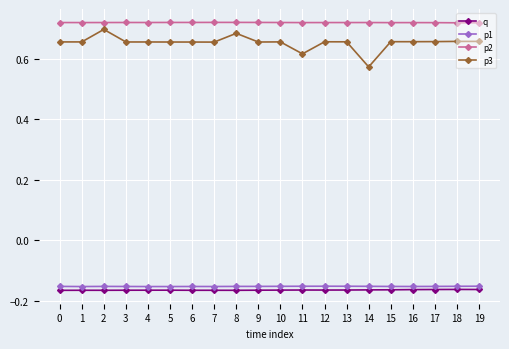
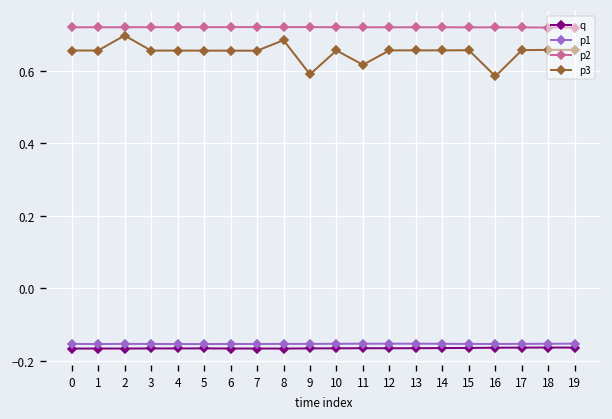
p3, 9: 0.66 -> 0.59
p3, 14: 0.57 -> 0.66
p3, 16: 0.66 -> 0.58
